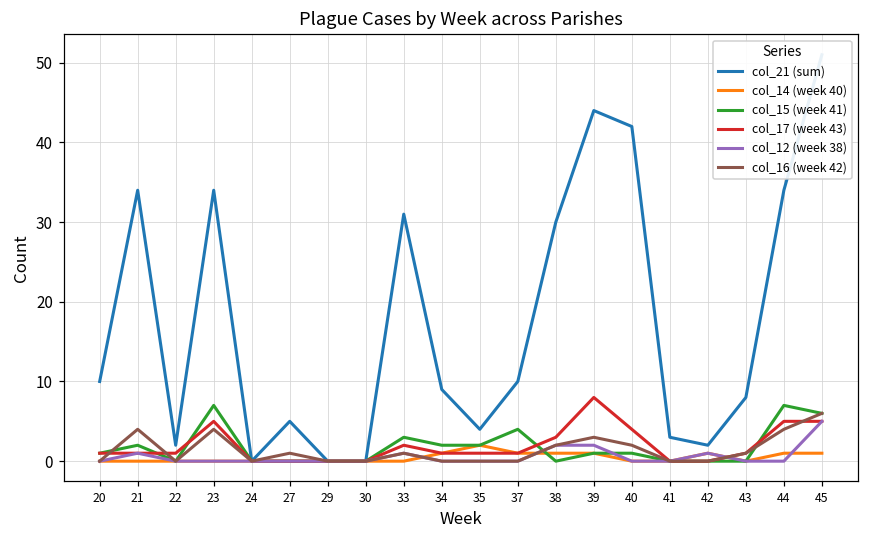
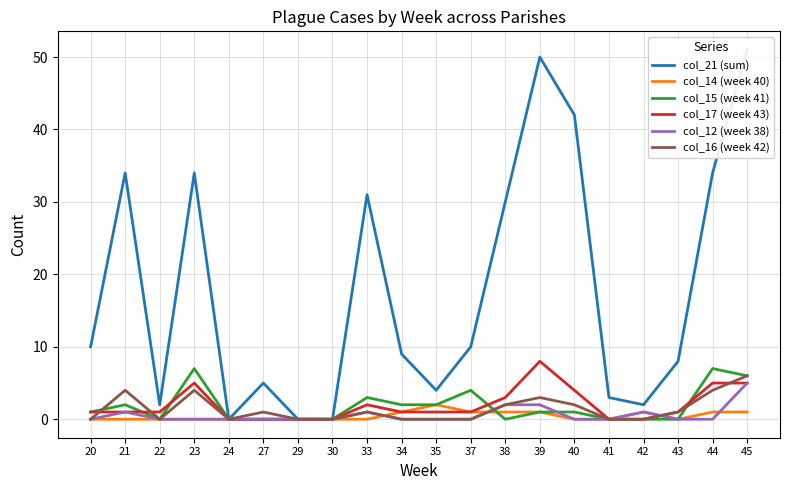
col_21 (sum), 39: 44 -> 50
